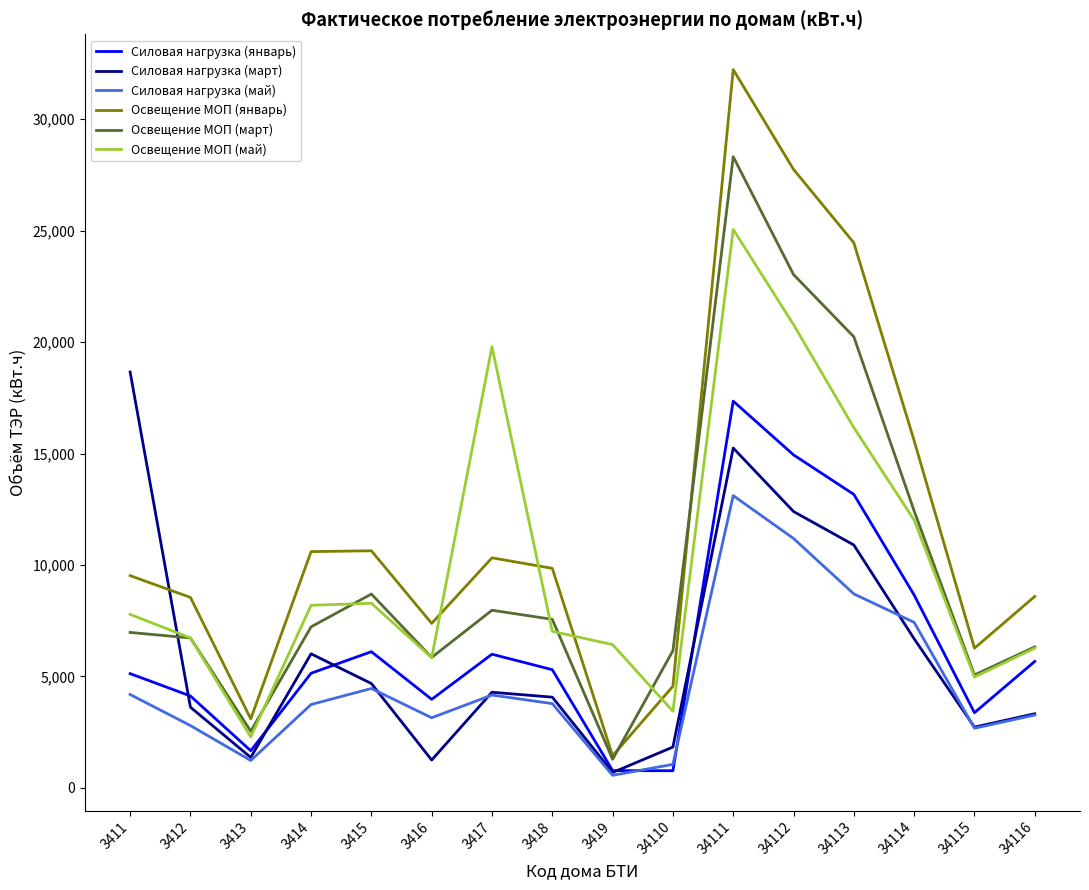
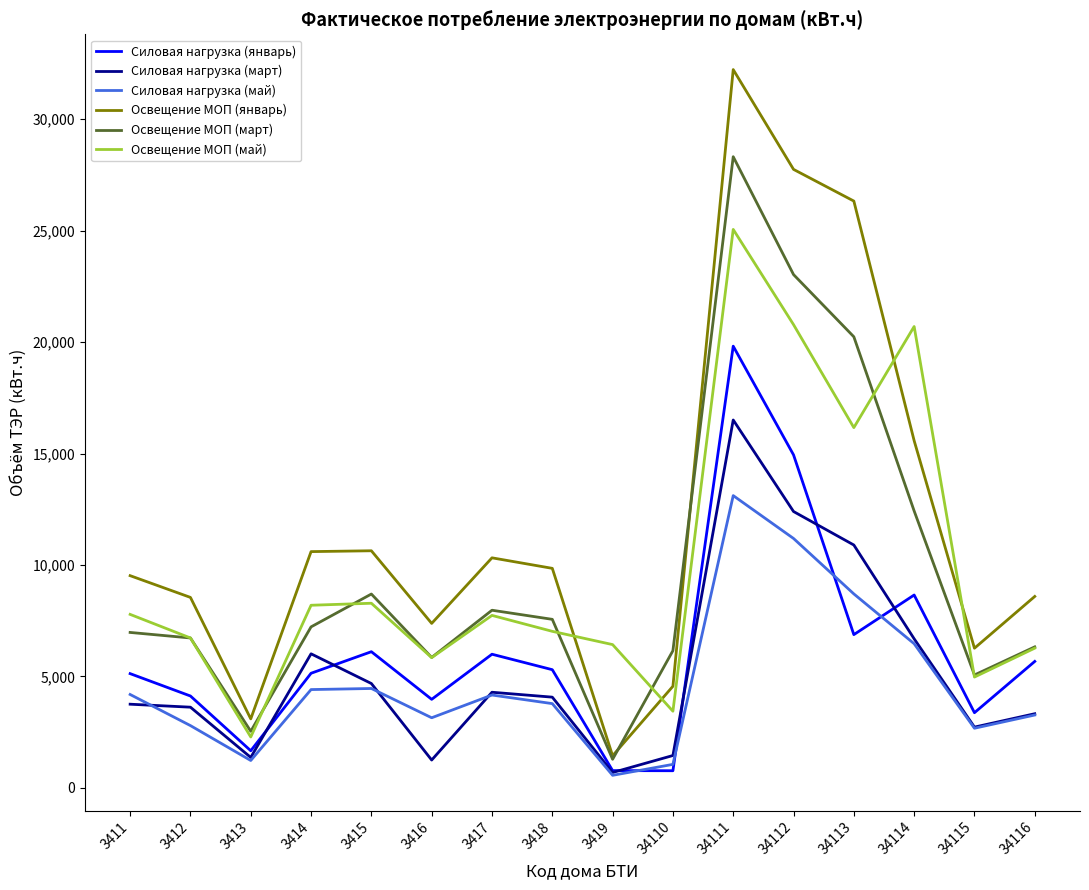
Силовая нагрузка (март), 3411: 18,700 -> 3,800
Силовая нагрузка (май), 3414: 3,700 -> 4,400
Освещение МОП (май), 3417: 19,800 -> 7,700
Силовая нагрузка (март), 34110: 1,800 -> 1,500
Силовая нагрузка (январь), 34111: 17,400 -> 19,800
Силовая нагрузка (март), 34111: 15,200 -> 16,500
Силовая нагрузка (январь), 34113: 13,200 -> 6,900
Освещение МОП (январь), 34113: 24,500 -> 26,300
Силовая нагрузка (май), 34114: 7,400 -> 6,500
Освещение МОП (май), 34114: 12,000 -> 20,700
